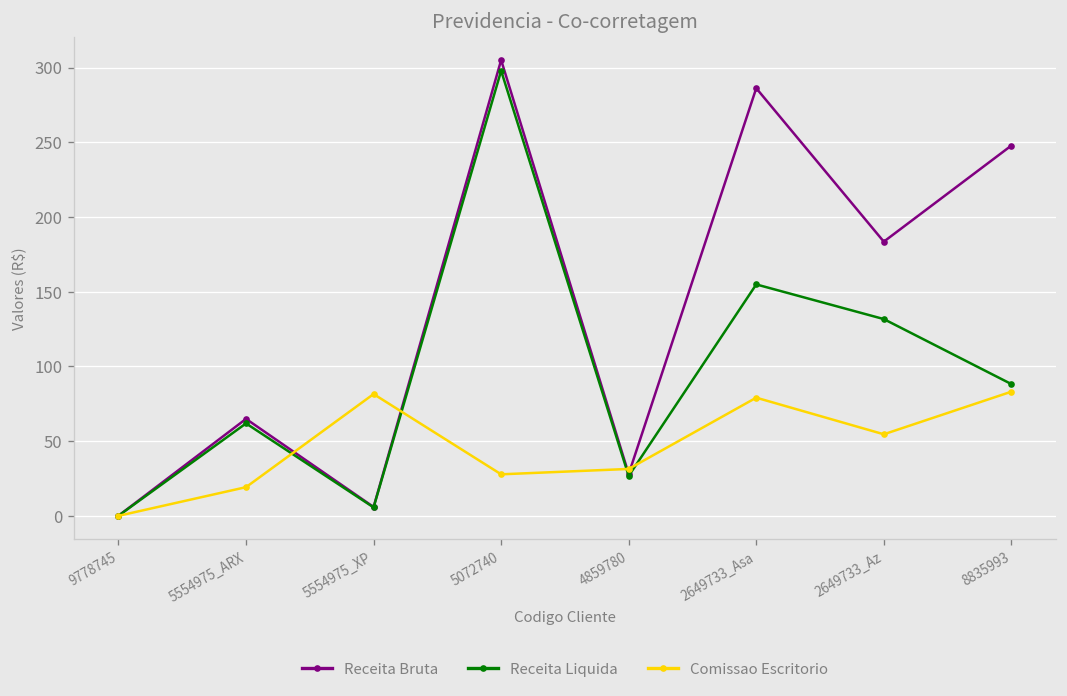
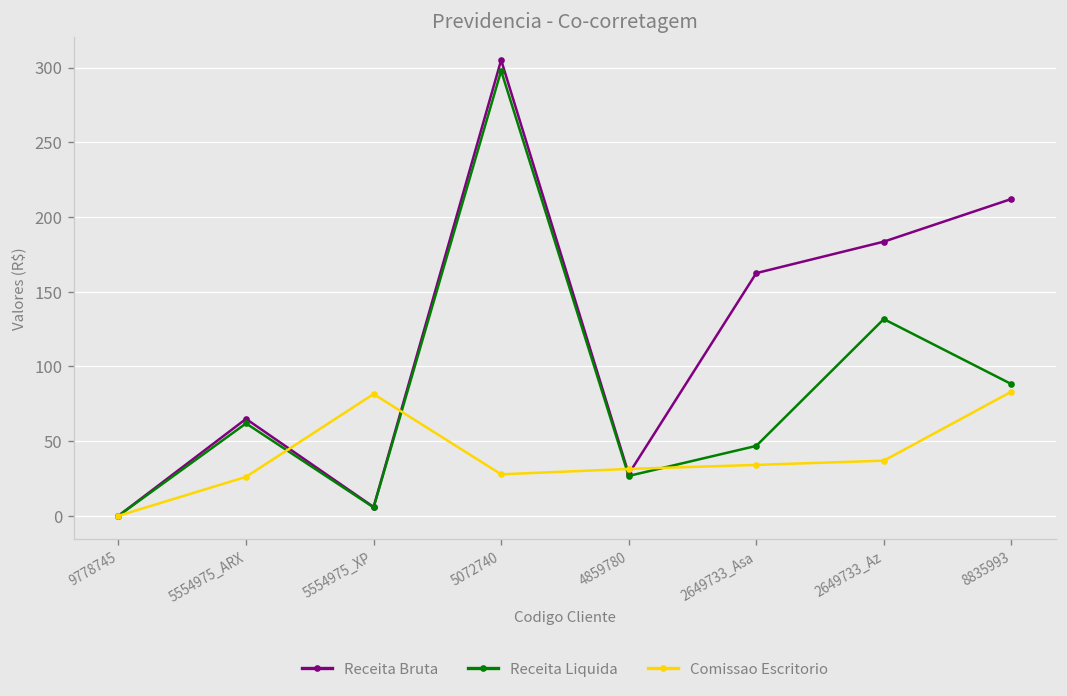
Comissao Escritorio, 5554975_ARX: 19 -> 26
Receita Bruta, 2649733_Asa: 286 -> 162
Receita Liquida, 2649733_Asa: 155 -> 47
Comissao Escritorio, 2649733_Asa: 79 -> 34
Comissao Escritorio, 2649733_Az: 55 -> 37
Receita Bruta, 8835993: 248 -> 212
